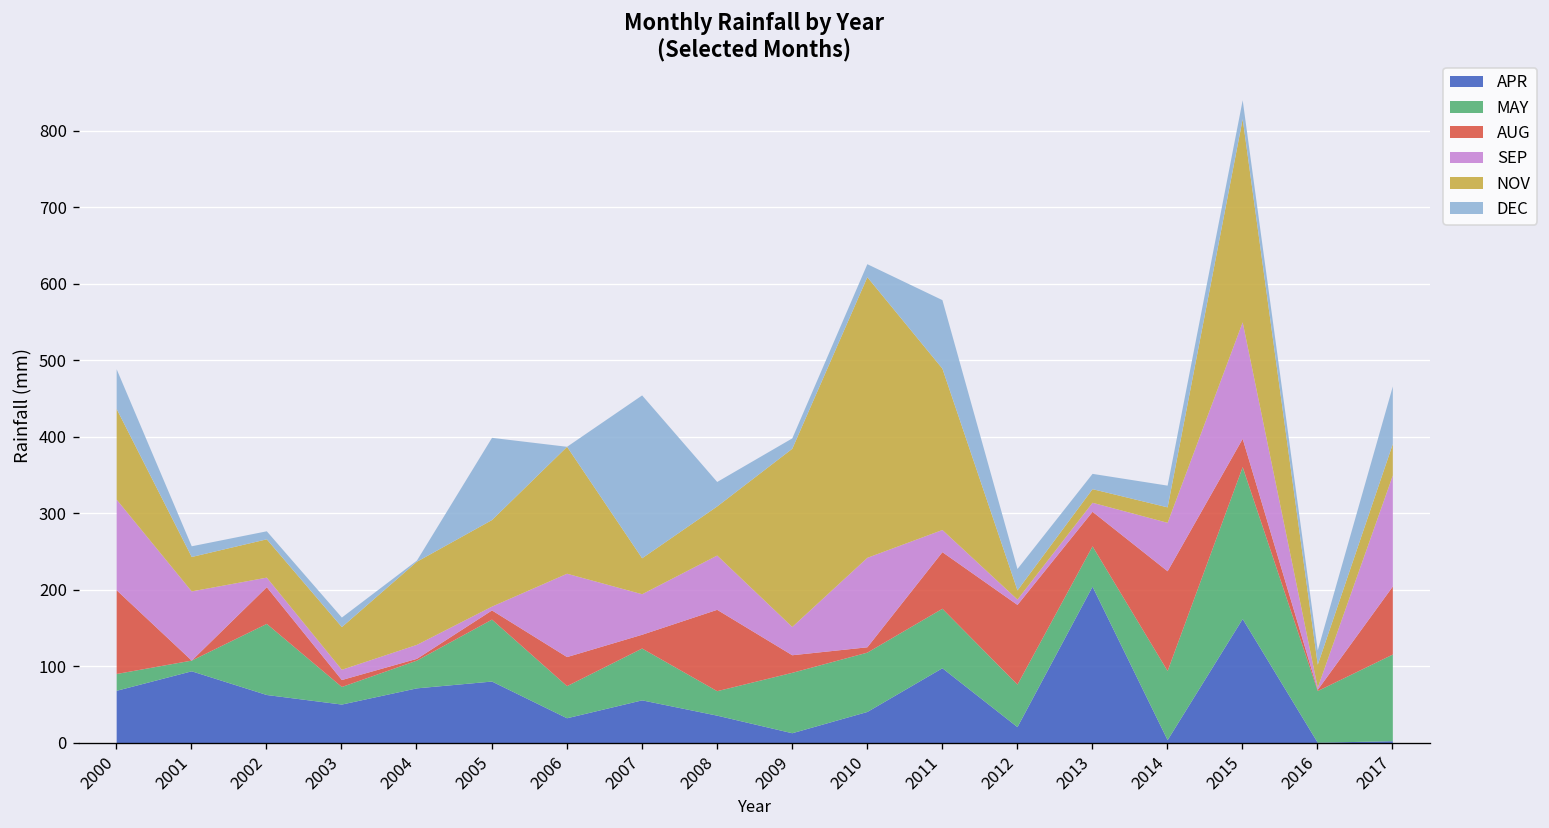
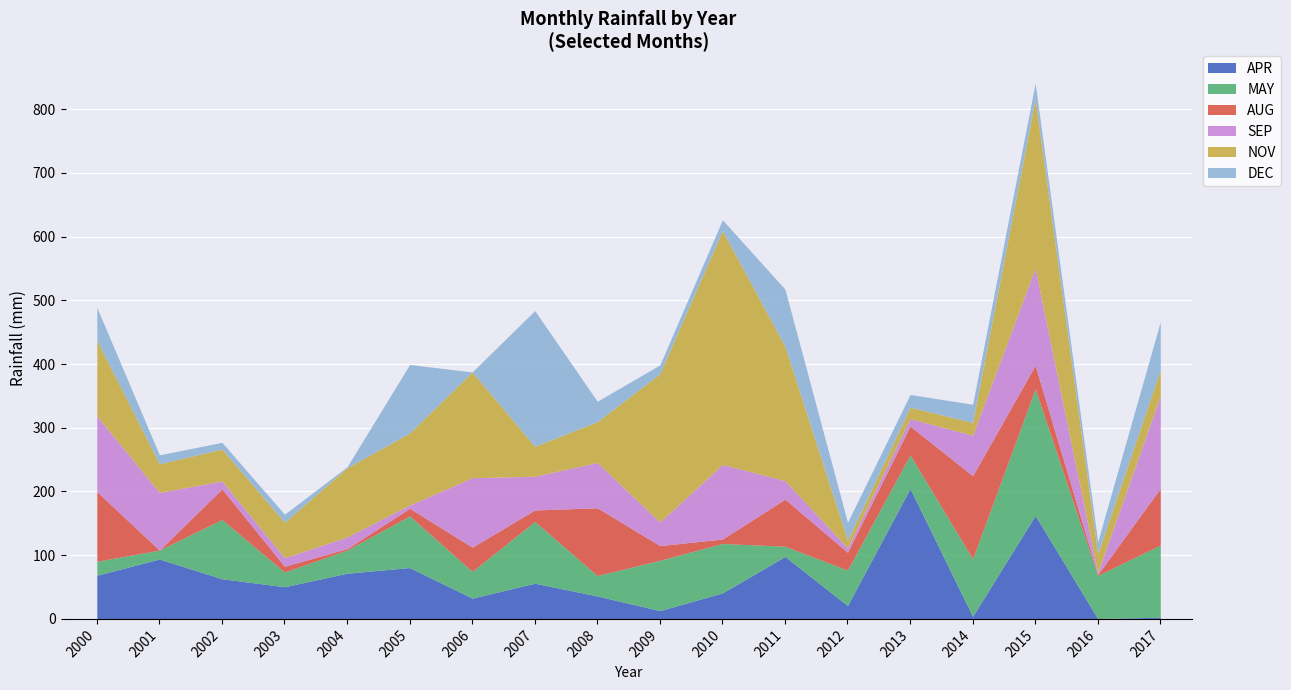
MAY, 2007: 70 -> 100
MAY, 2011: 80 -> 20
AUG, 2012: 100 -> 30
